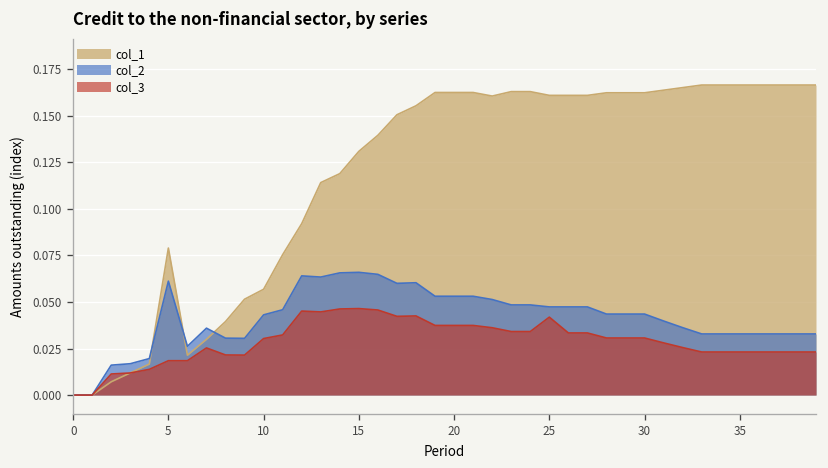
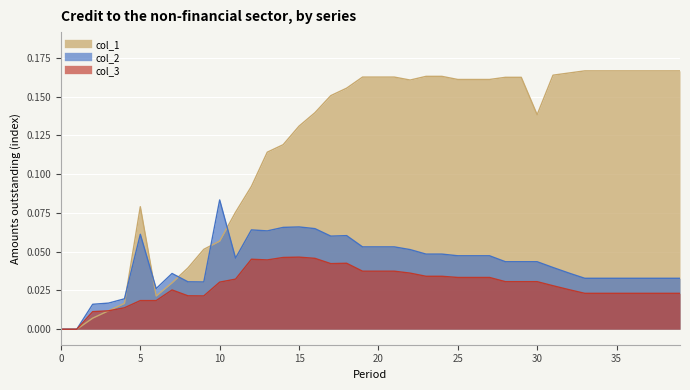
col_2, 10: 0.043 -> 0.083
col_3, 25: 0.042 -> 0.033
col_1, 30: 0.162 -> 0.138
